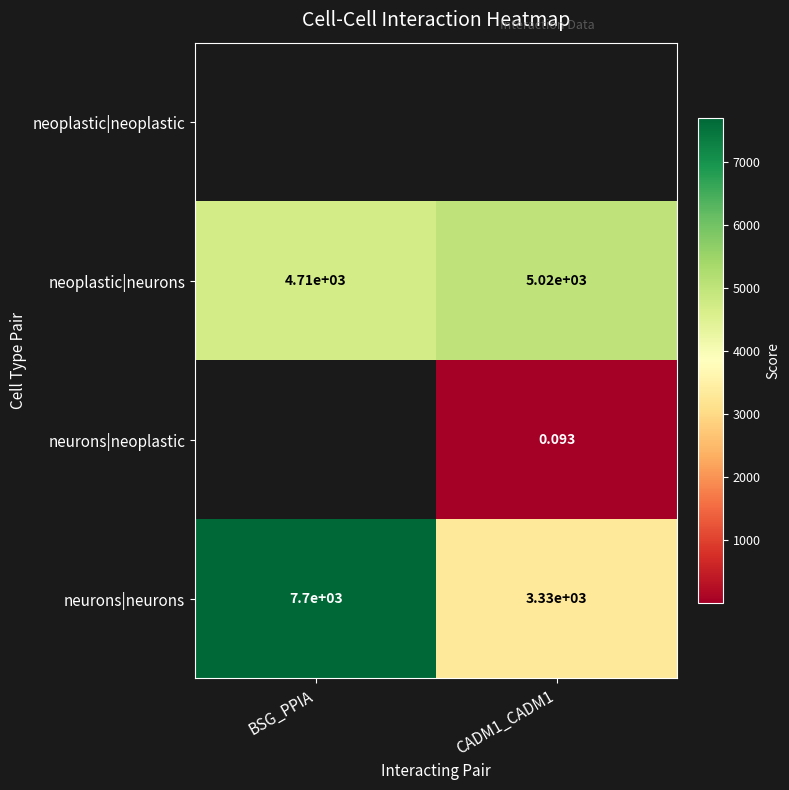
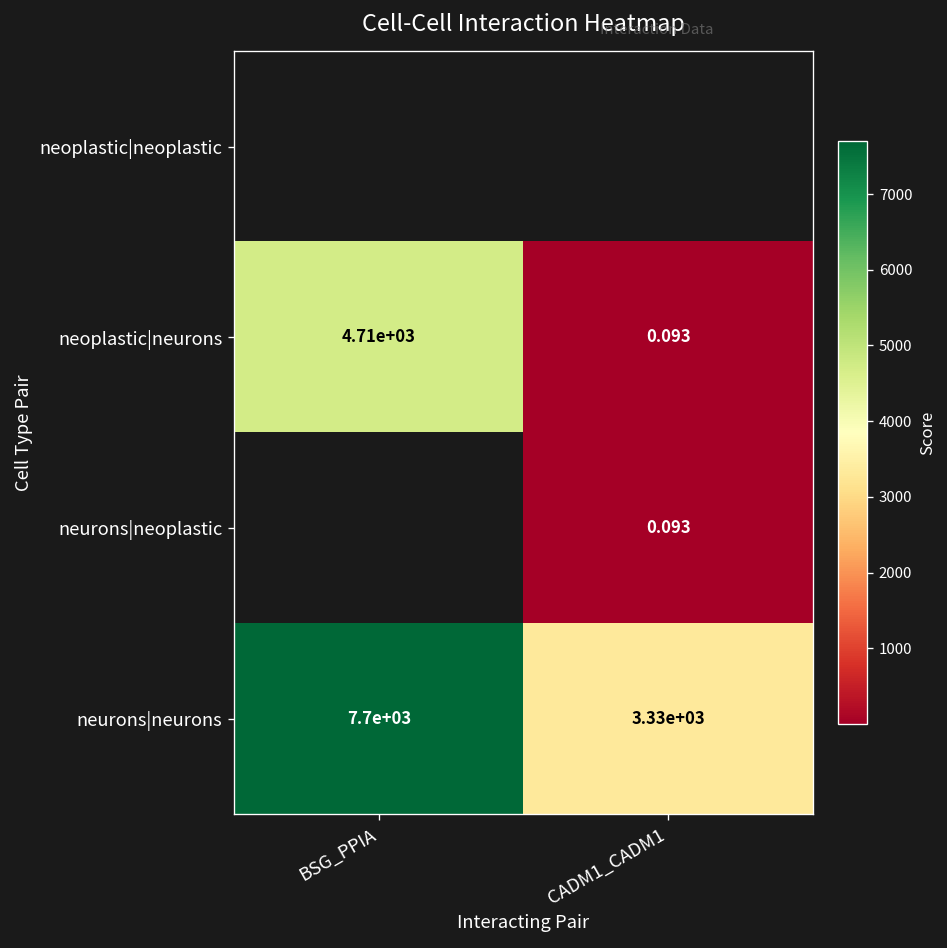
neoplastic|neurons, CADM1_CADM1: 5.02e+03 -> 0.093
